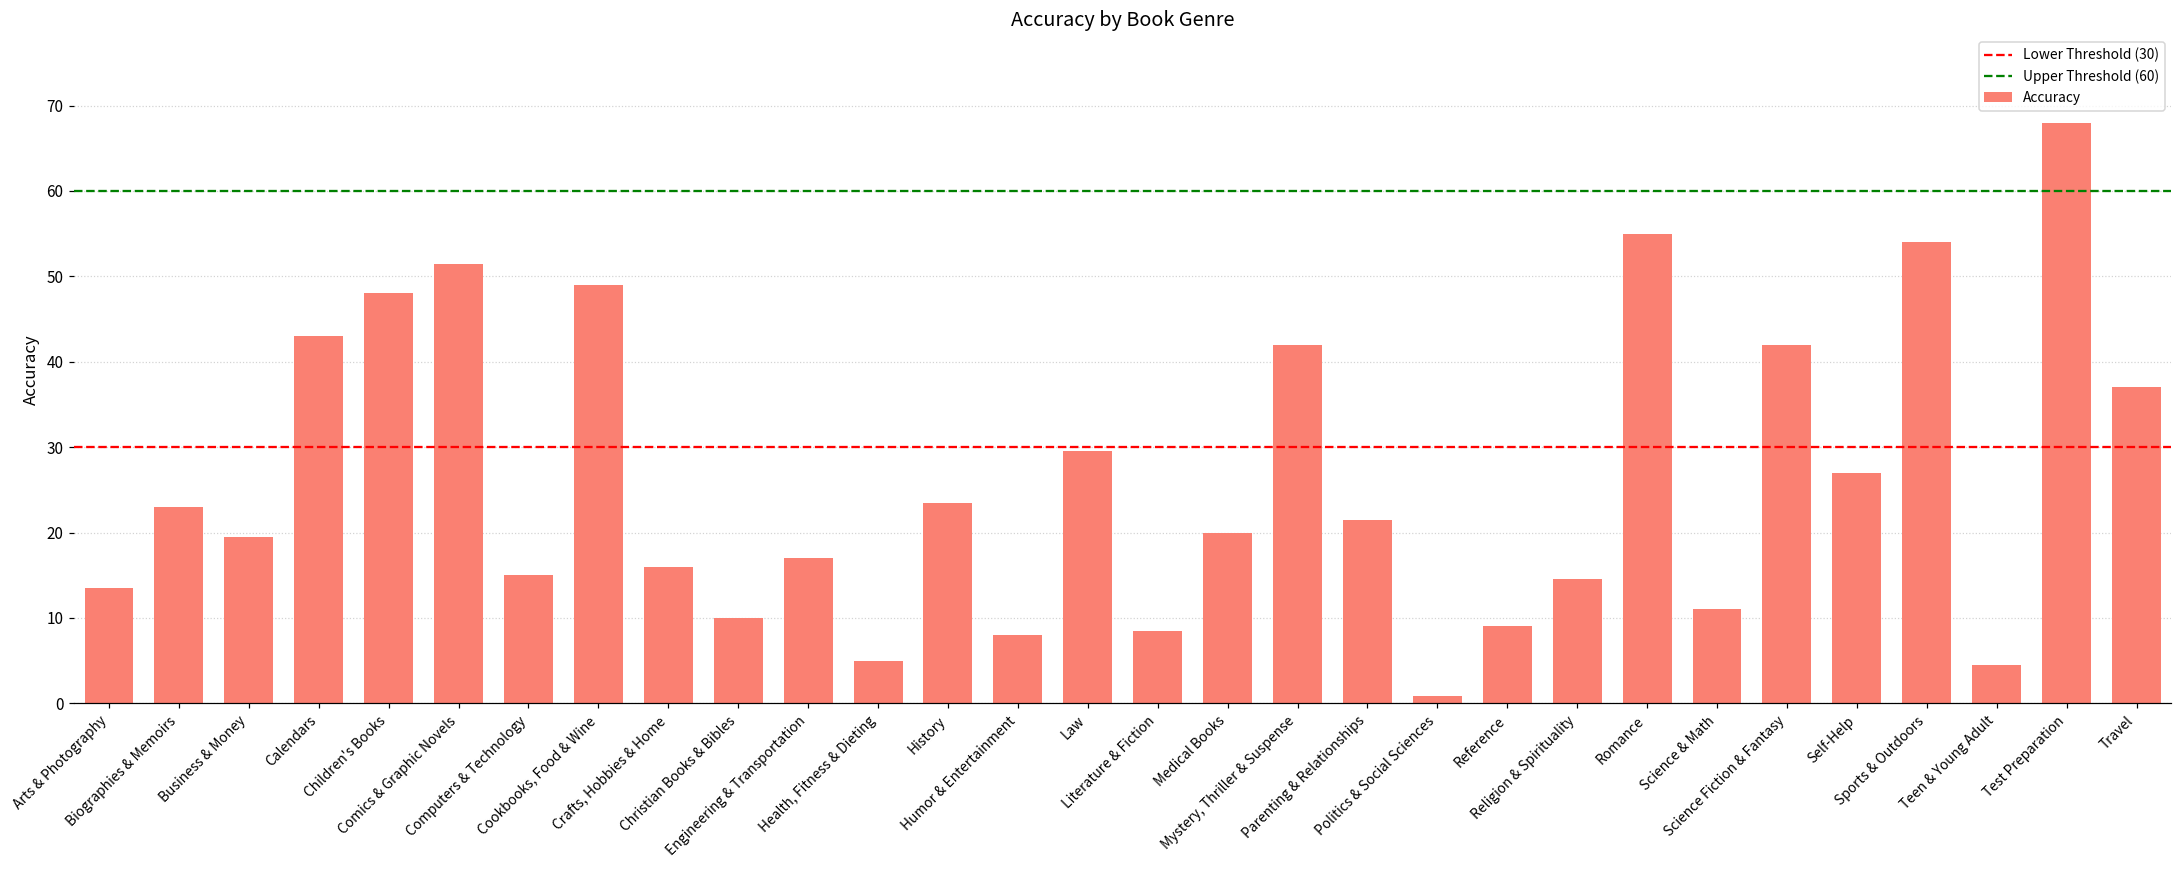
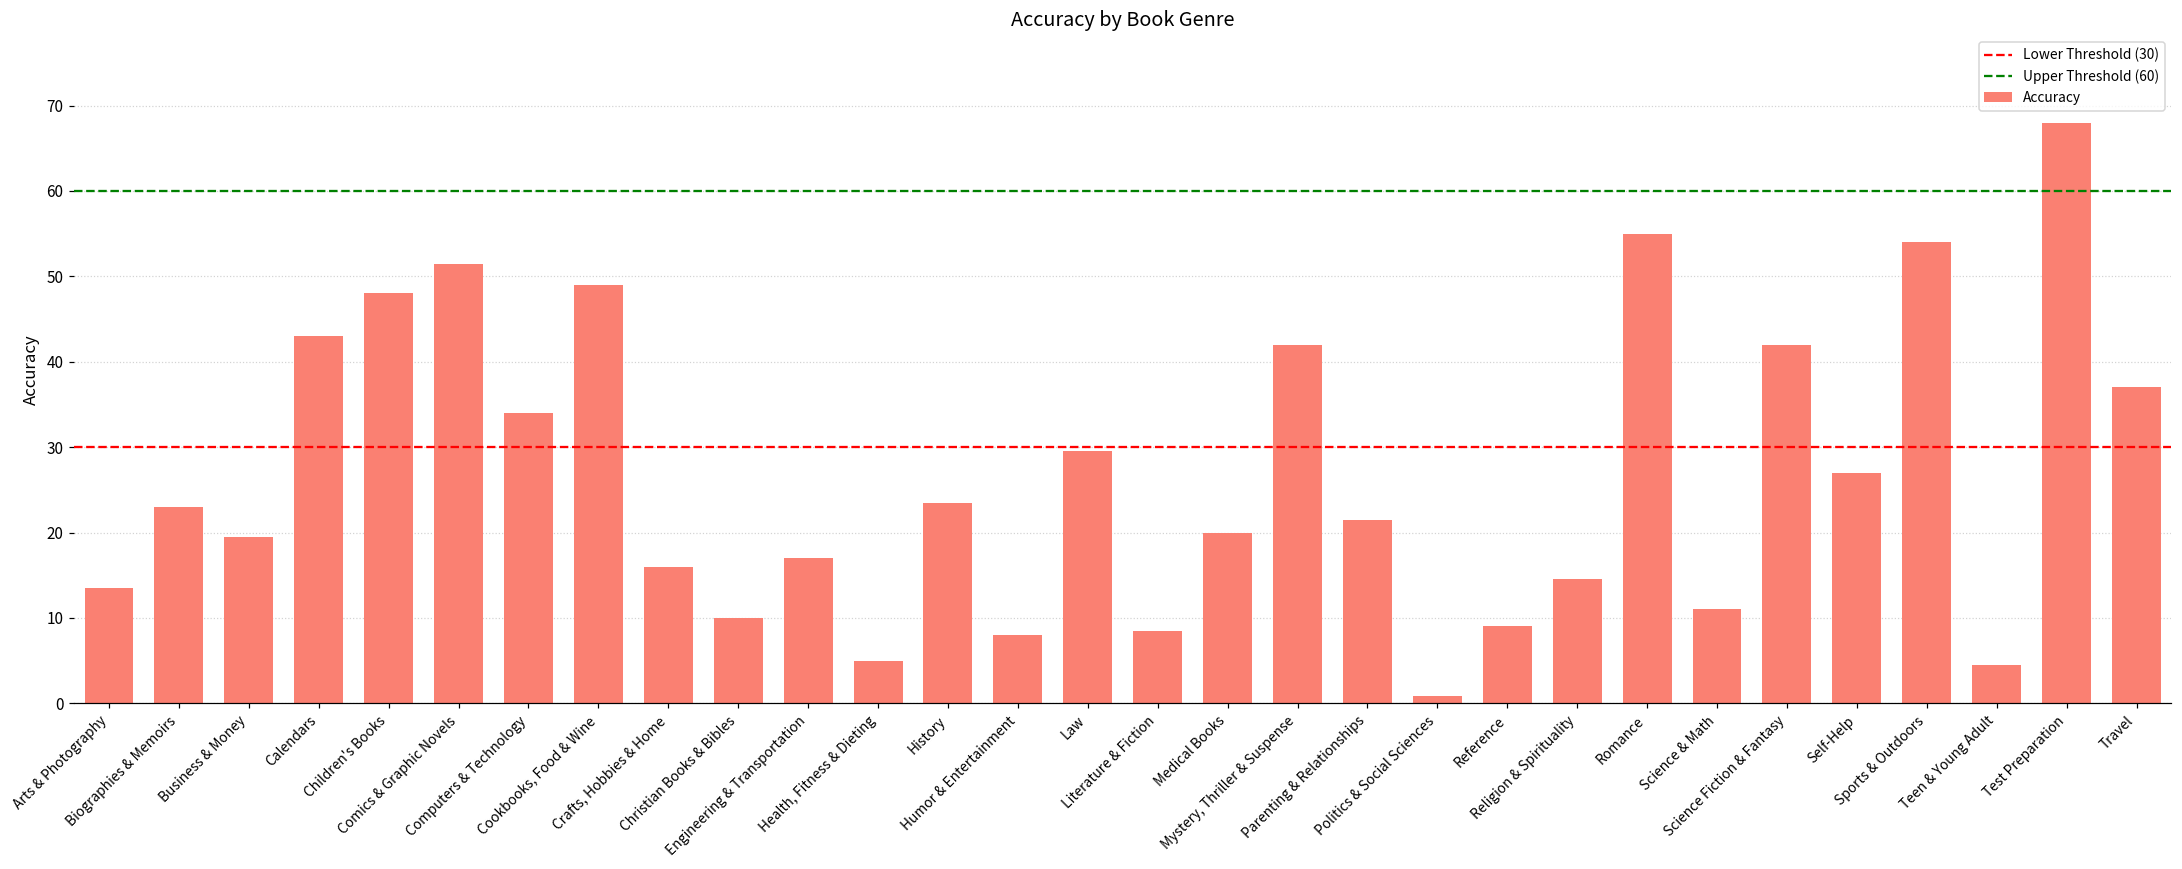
Computers & Technology: 15 -> 34
